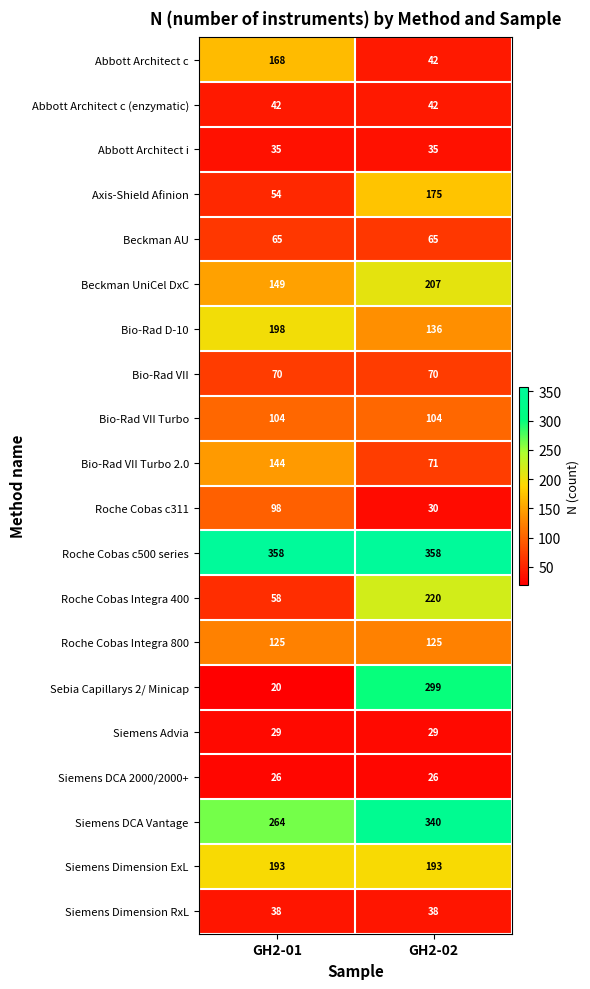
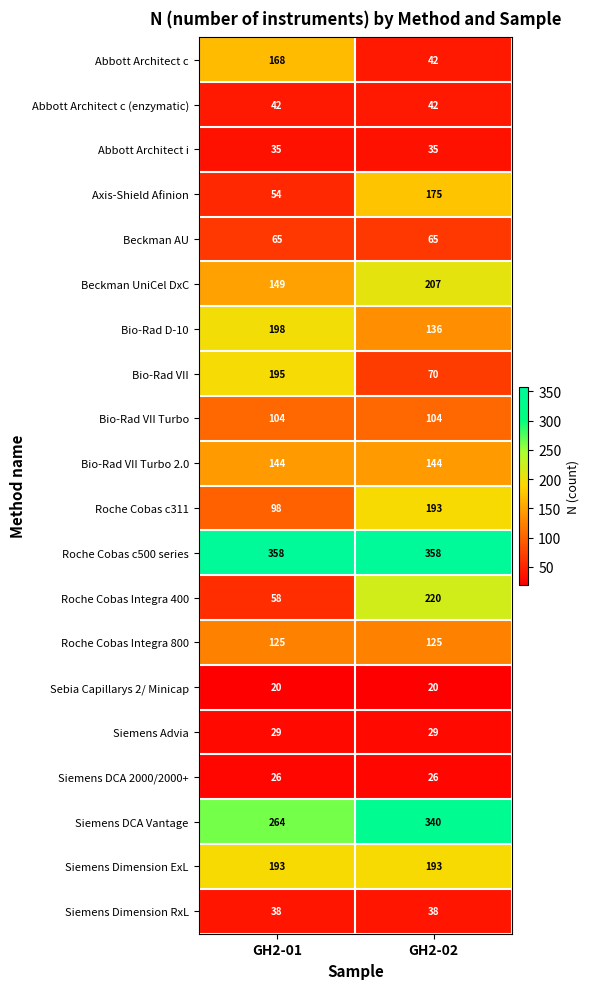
Bio-Rad VII, GH2-01: 70 -> 195
Bio-Rad VII Turbo 2.0, GH2-02: 71 -> 144
Roche Cobas c311, GH2-02: 30 -> 193
Sebia Capillarys 2/ Minicap, GH2-02: 299 -> 20
